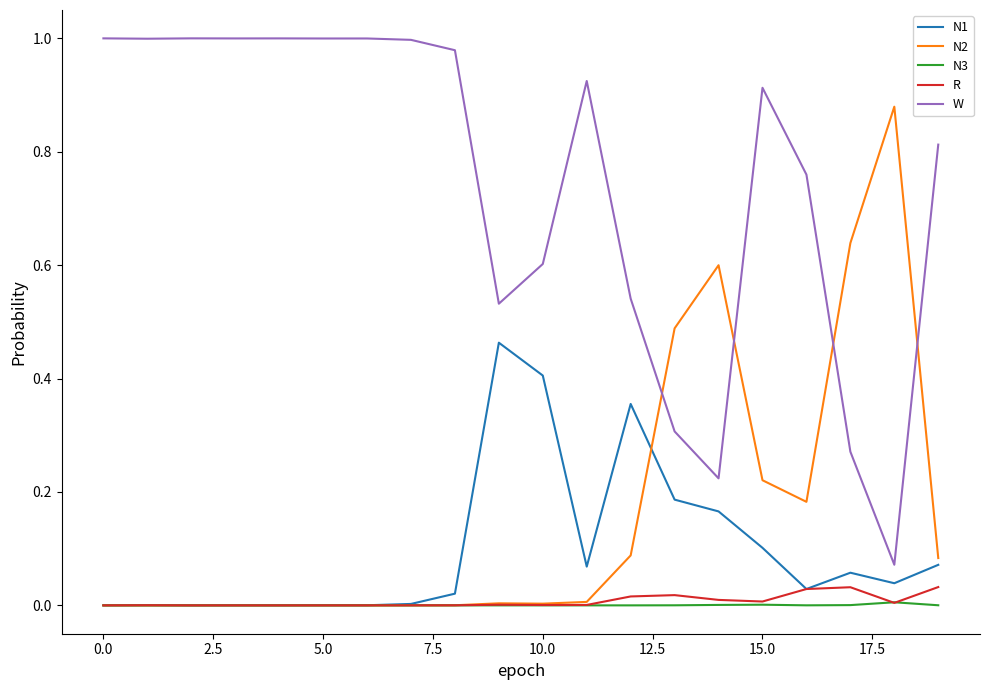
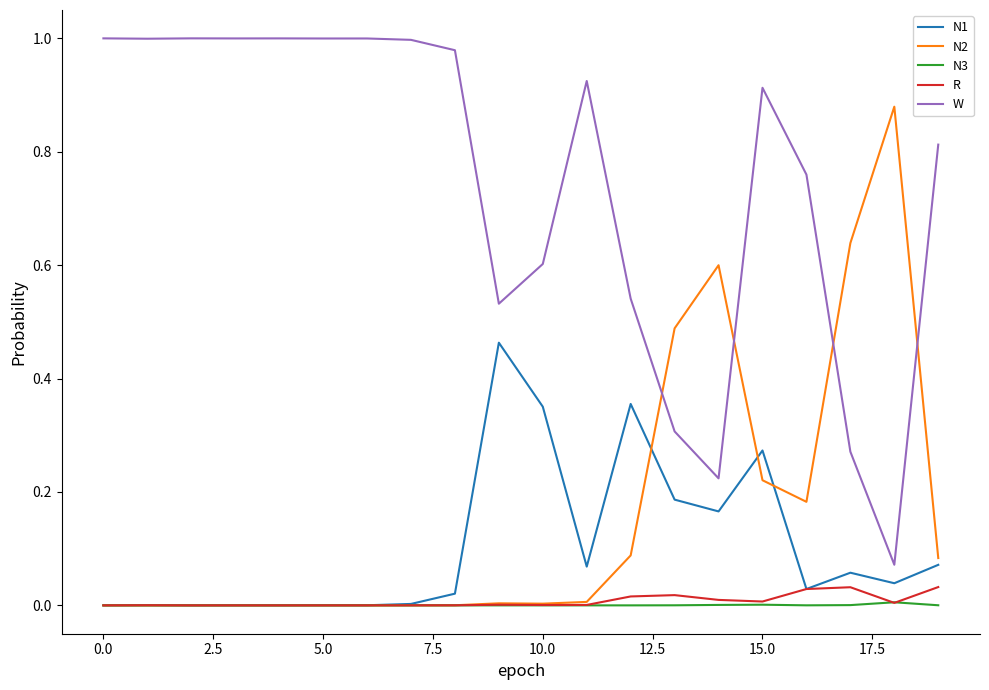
N1, 10.0: 0.41 -> 0.35
N1, 15.0: 0.10 -> 0.27
